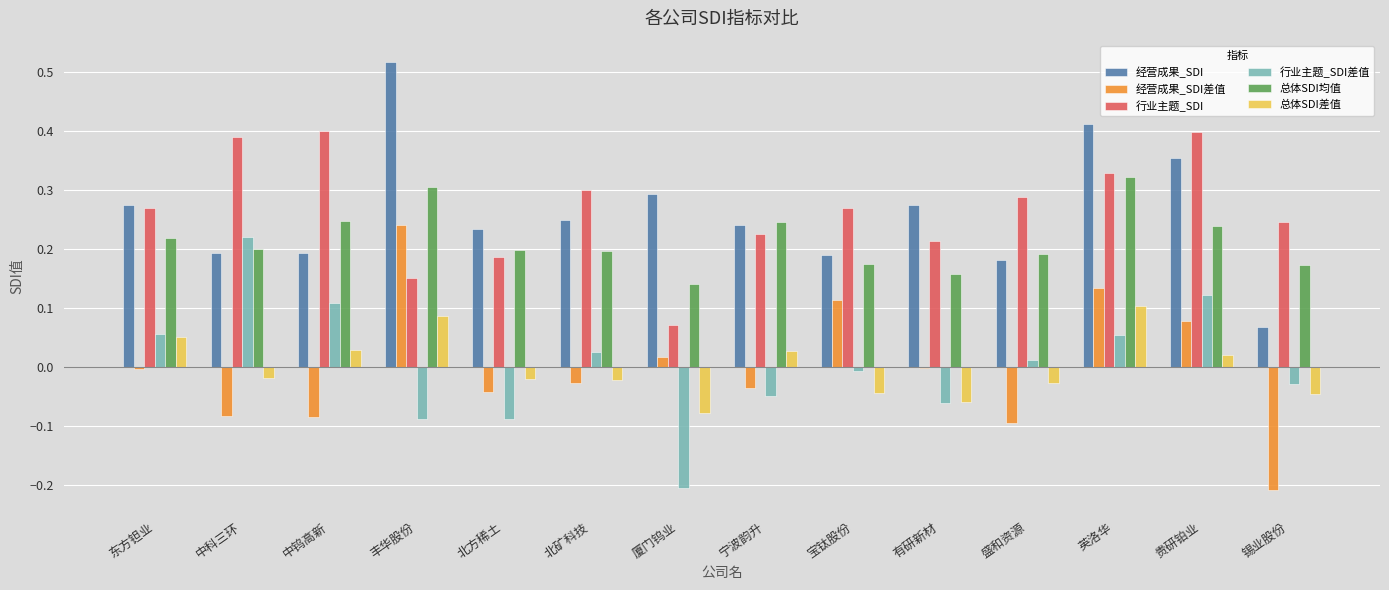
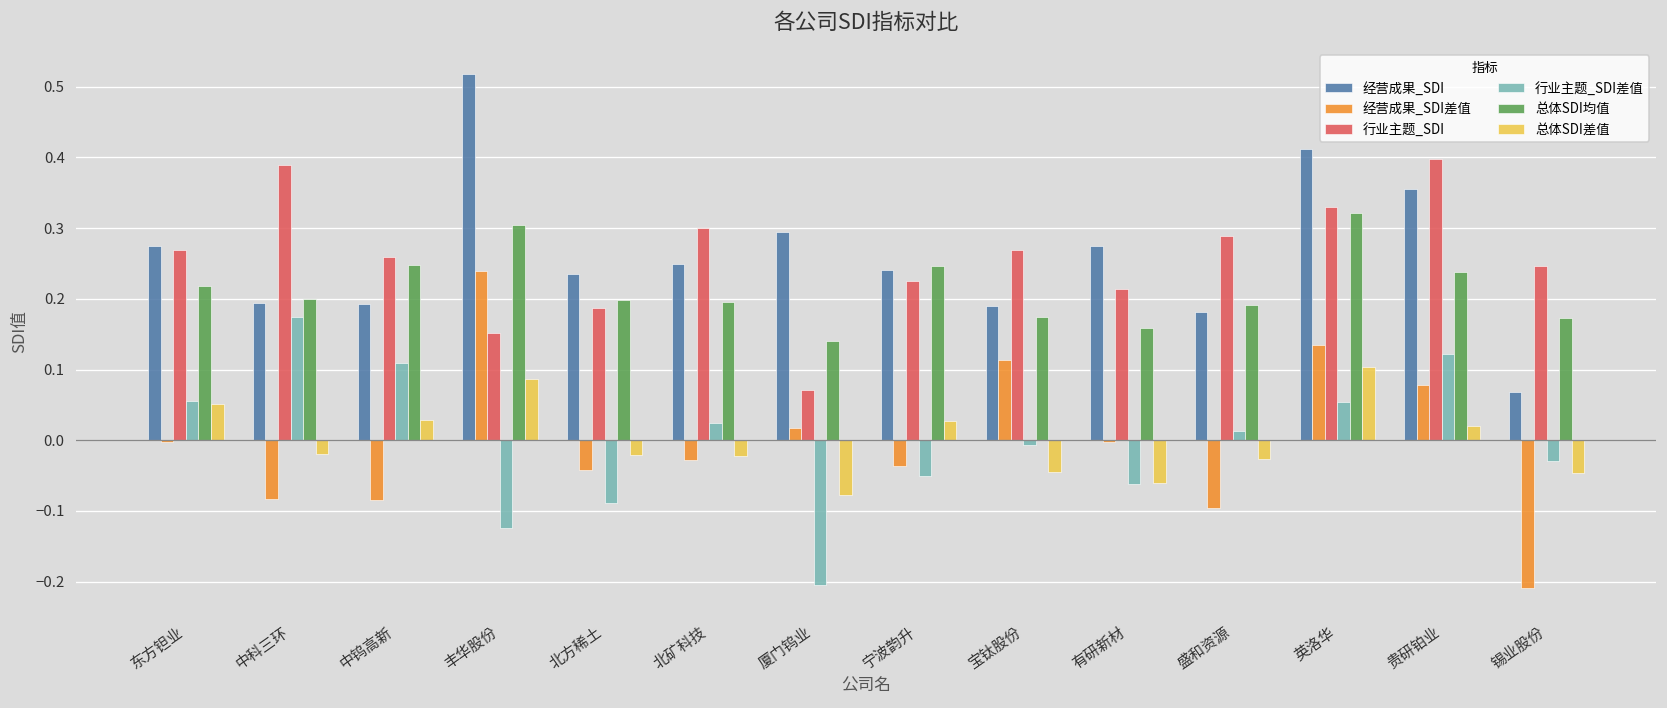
行业主题_SDI差值, 中科三环: 0.22 -> 0.17
行业主题_SDI, 中钨高新: 0.40 -> 0.26
行业主题_SDI差值, 丰华股份: -0.09 -> -0.12
